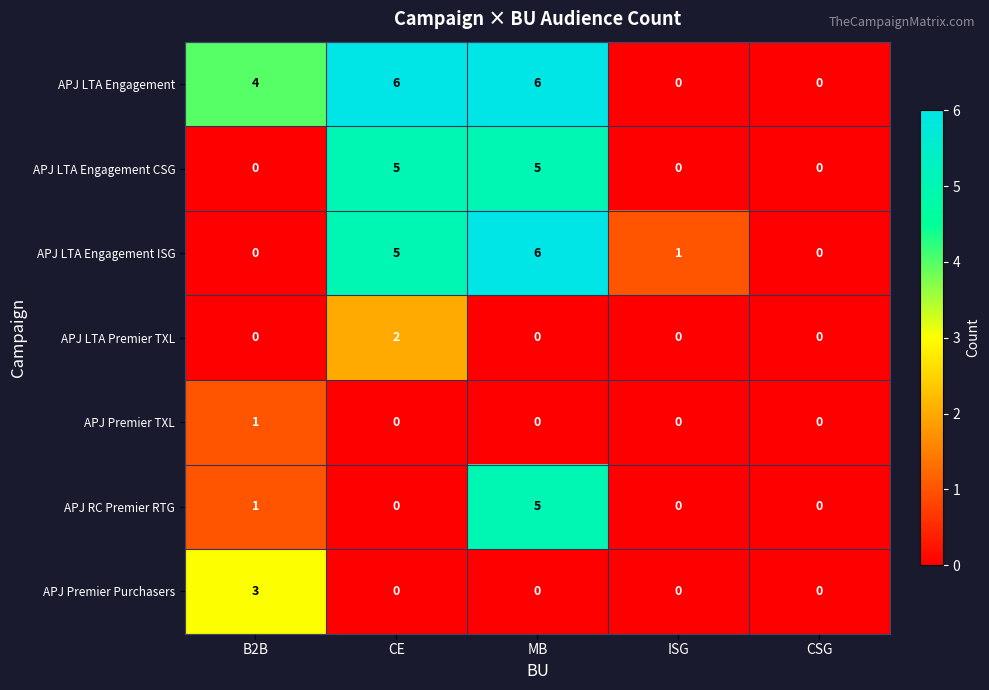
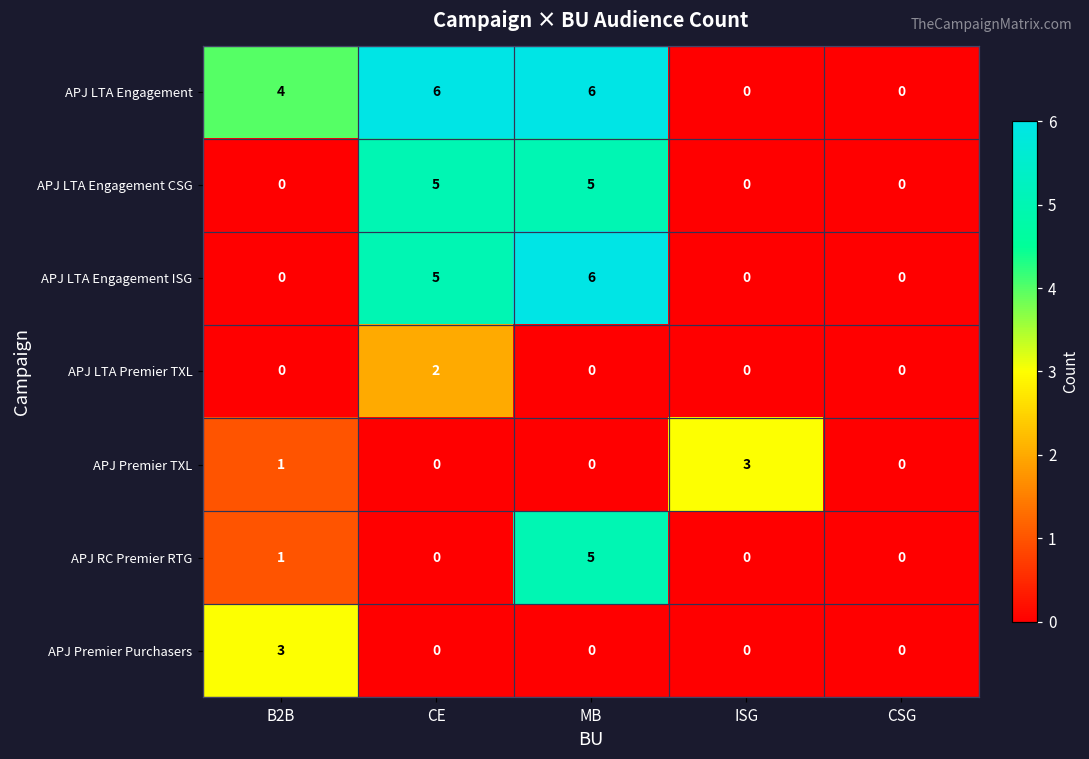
APJ LTA Engagement ISG, ISG: 1 -> 0
APJ Premier TXL, ISG: 0 -> 3
